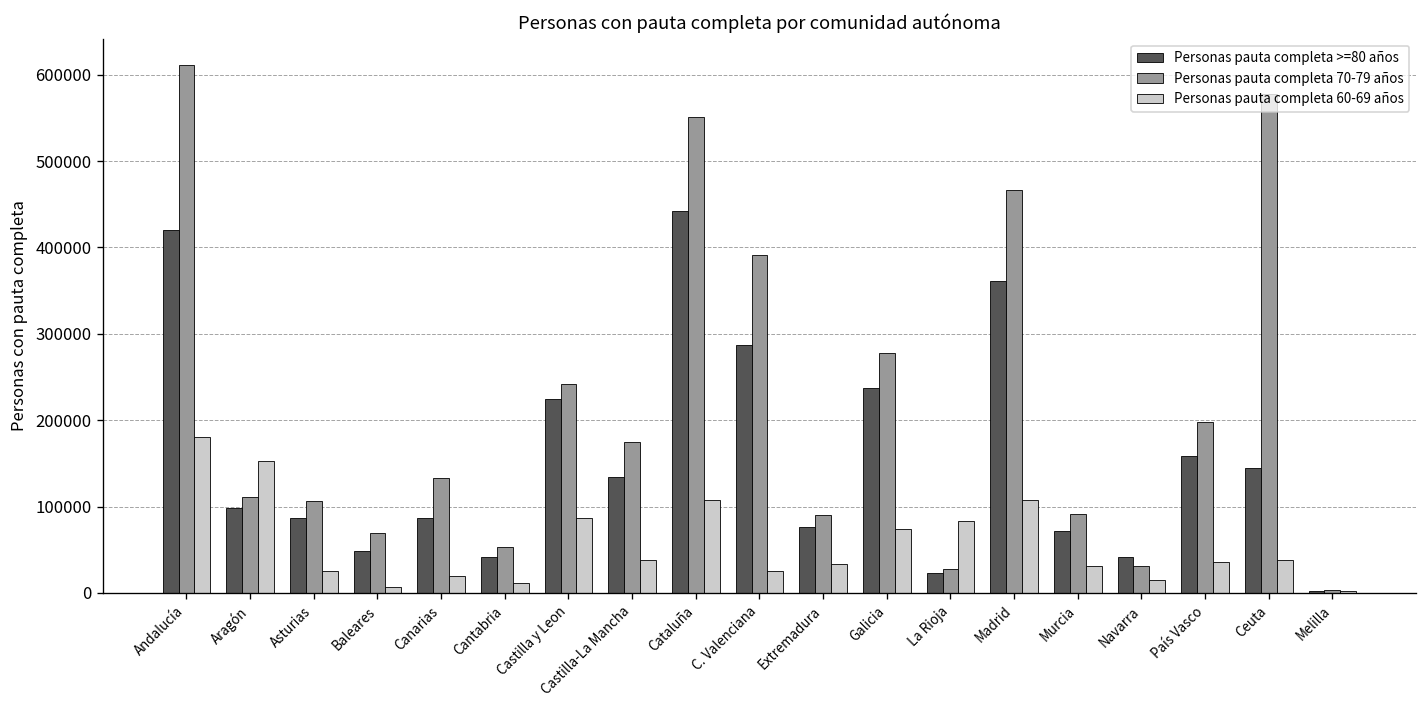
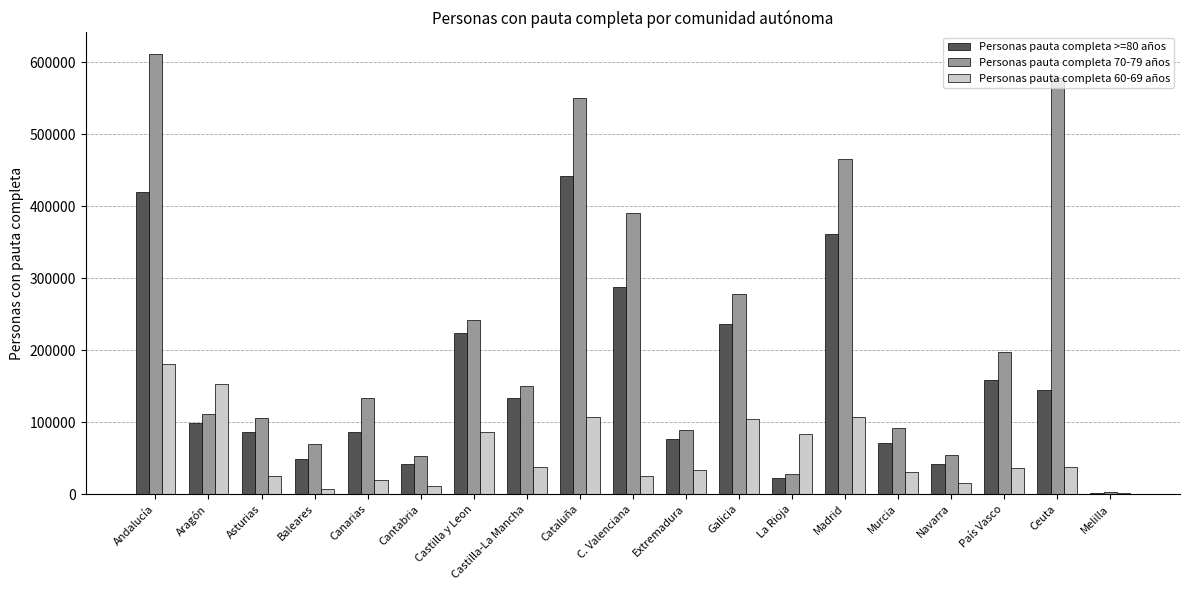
Personas pauta completa 70-79 años, Castilla-La Mancha: 170000 -> 150000
Personas pauta completa 60-69 años, Galicia: 70000 -> 100000
Personas pauta completa 70-79 años, Navarra: 30000 -> 50000
